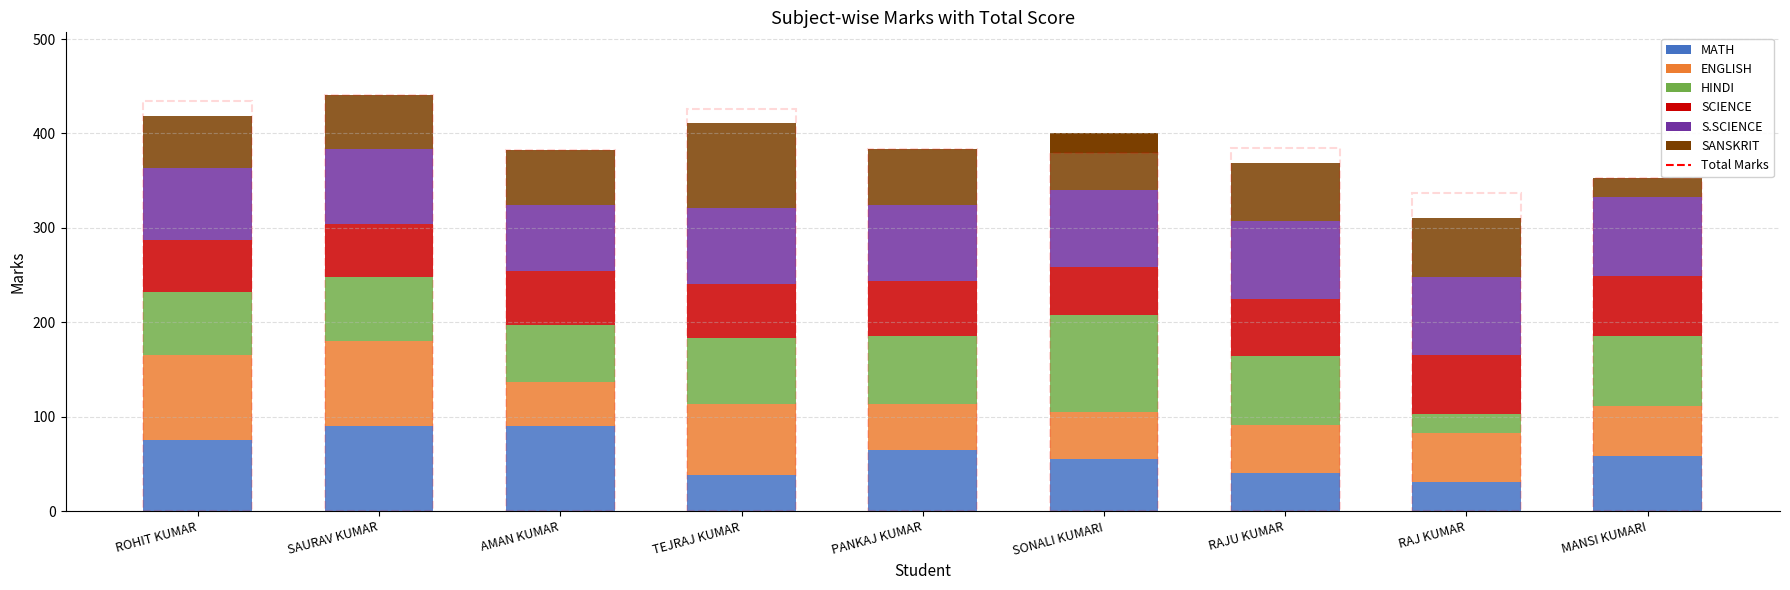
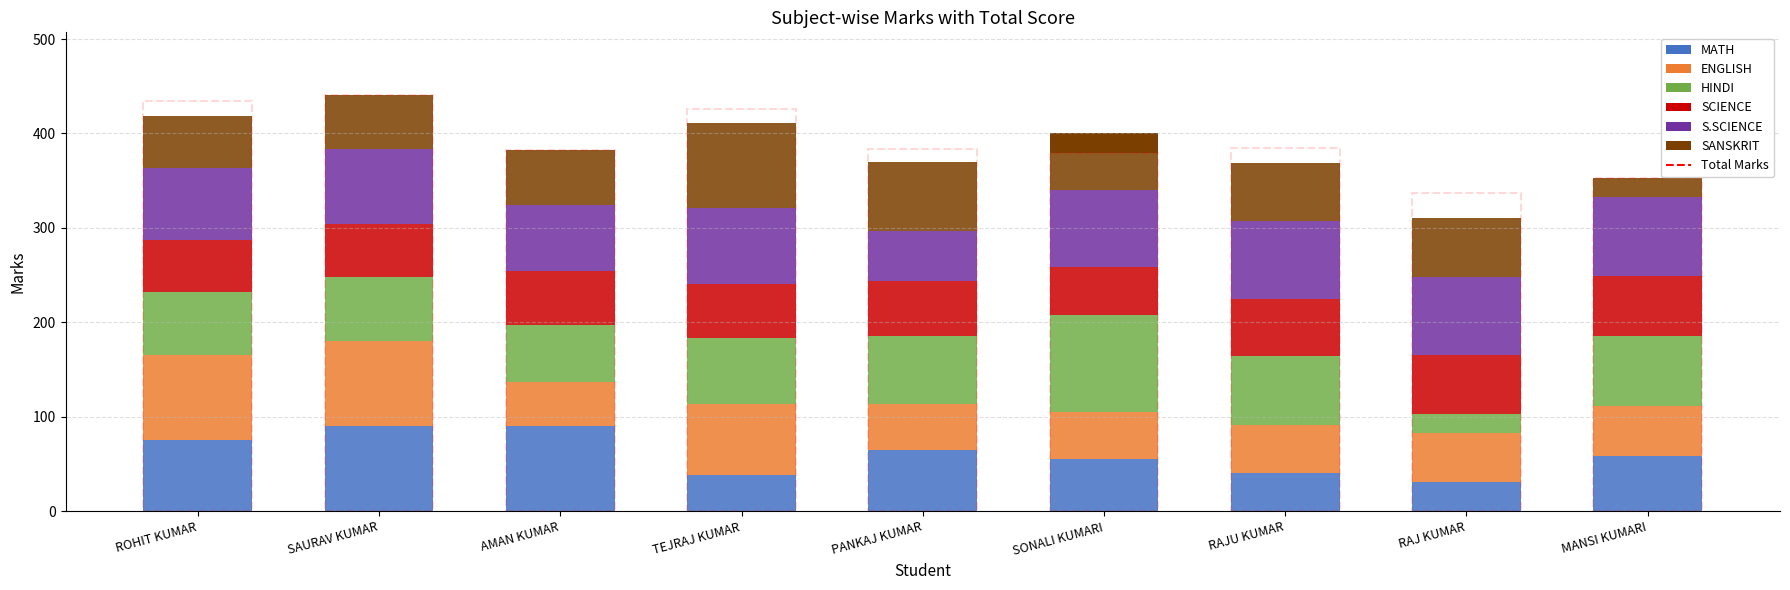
S.SCIENCE, PANKAJ KUMAR: 80 -> 50
SANSKRIT, PANKAJ KUMAR: 60 -> 70
